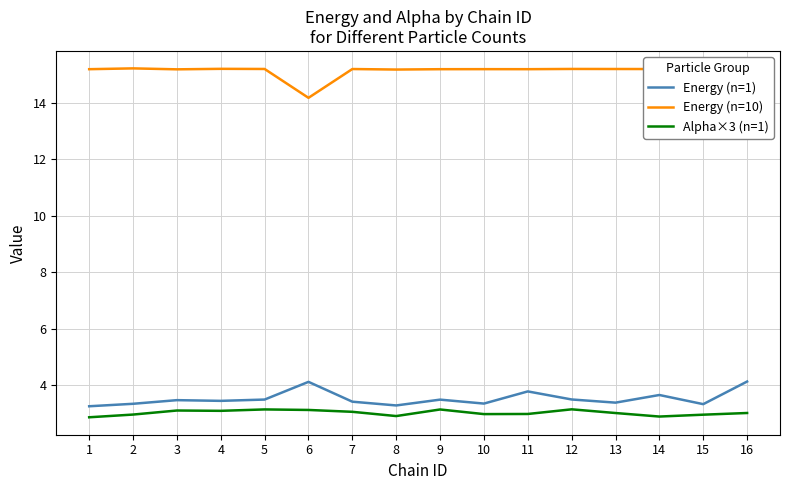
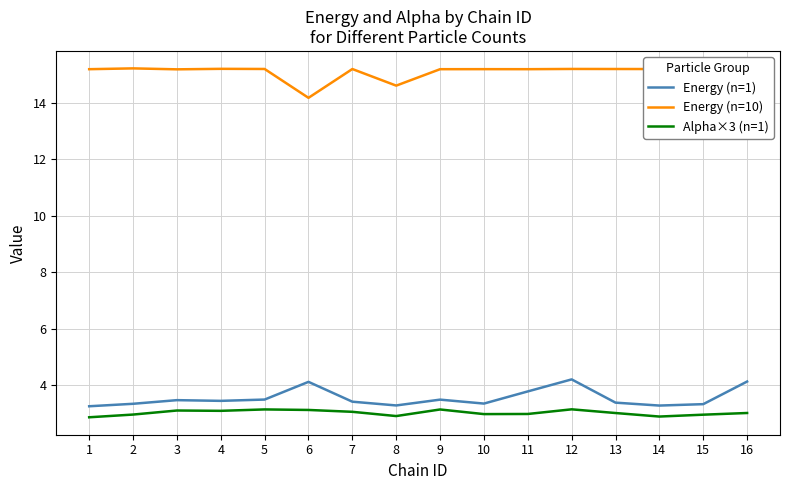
Energy (n=10), 8: 15.2 -> 14.6
Energy (n=1), 12: 3.5 -> 4.2
Energy (n=1), 14: 3.7 -> 3.3
